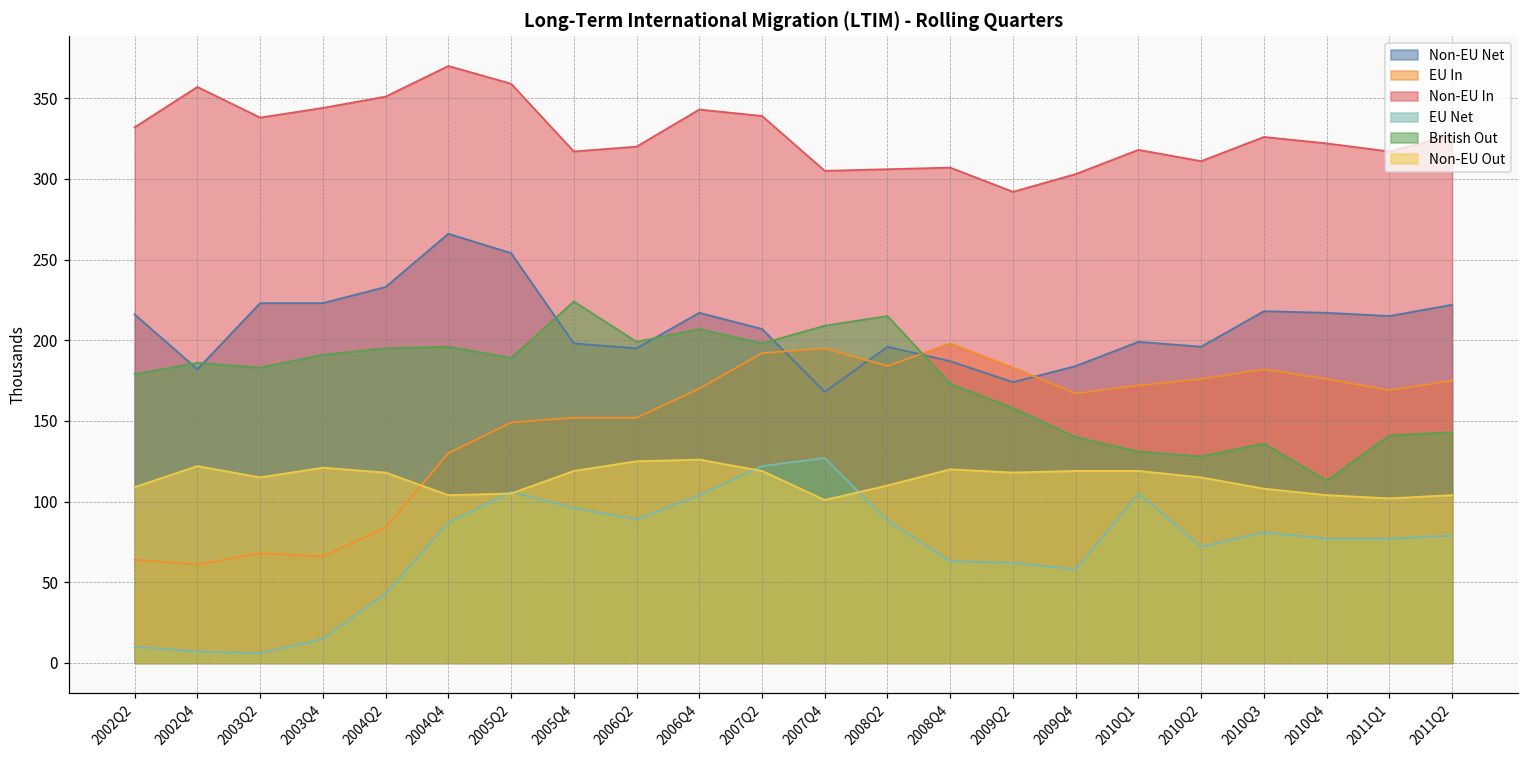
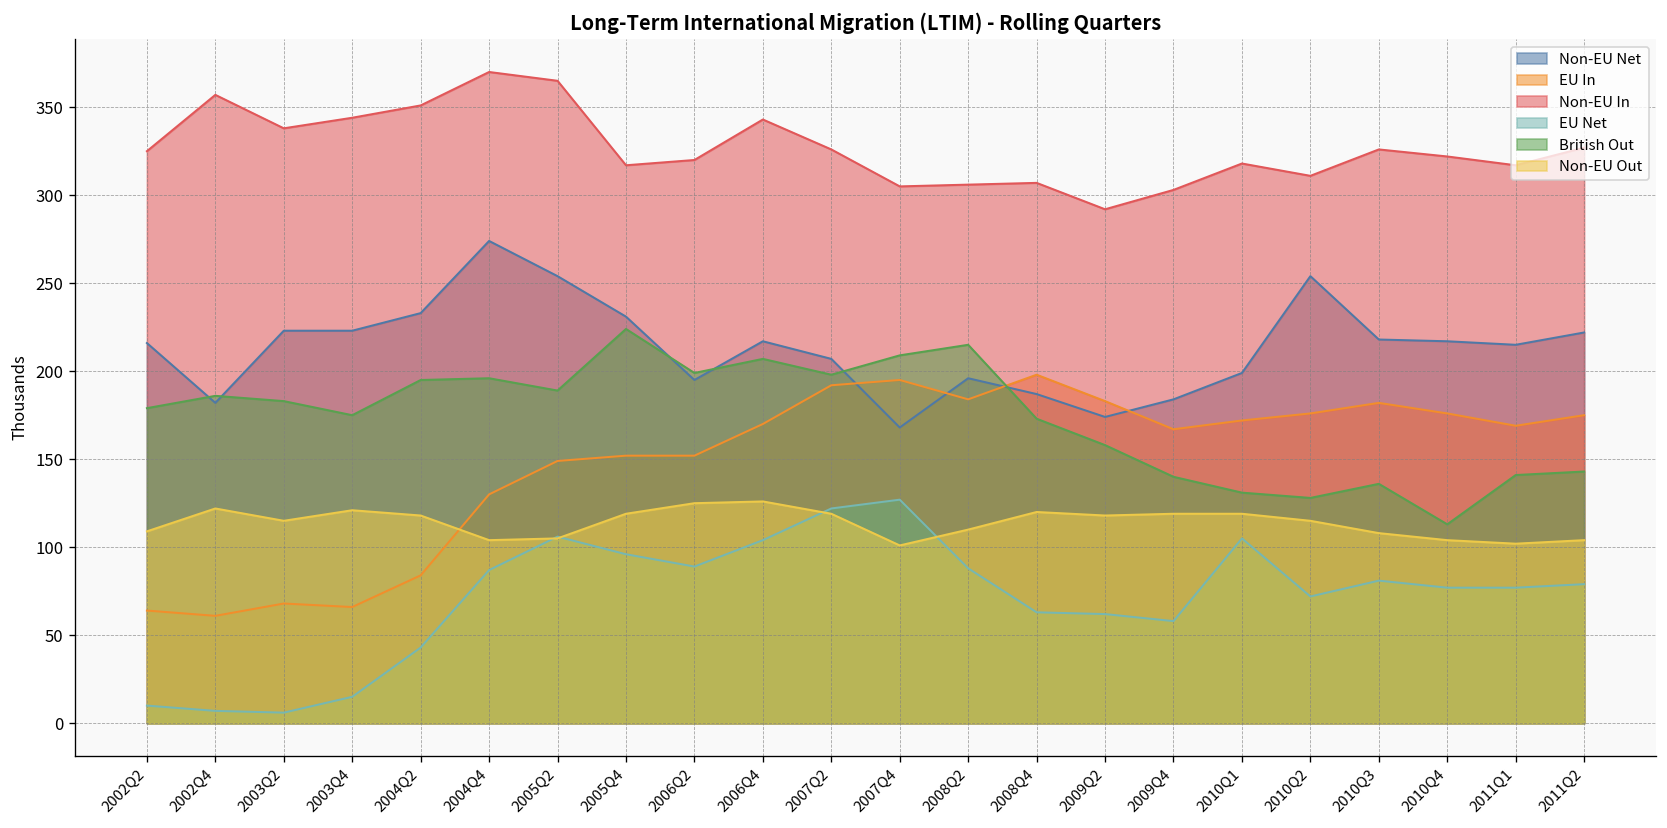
Non-EU In, 2002Q2: 332 -> 325
British Out, 2003Q4: 191 -> 175
Non-EU Net, 2004Q4: 266 -> 274
Non-EU In, 2005Q2: 359 -> 365
Non-EU Net, 2005Q4: 198 -> 231
Non-EU In, 2007Q2: 339 -> 326
Non-EU Net, 2010Q2: 196 -> 254
